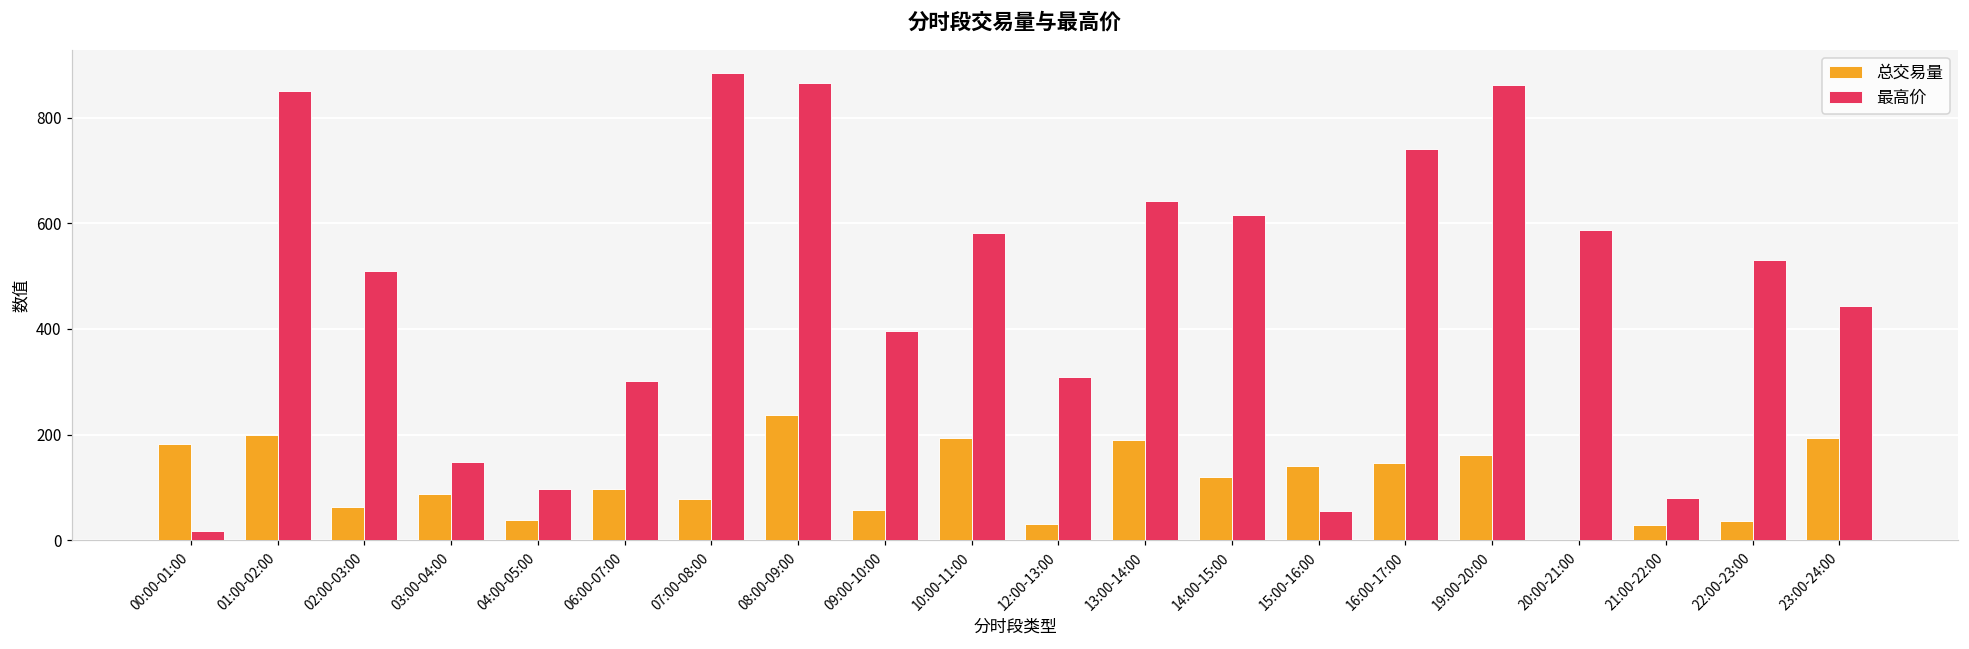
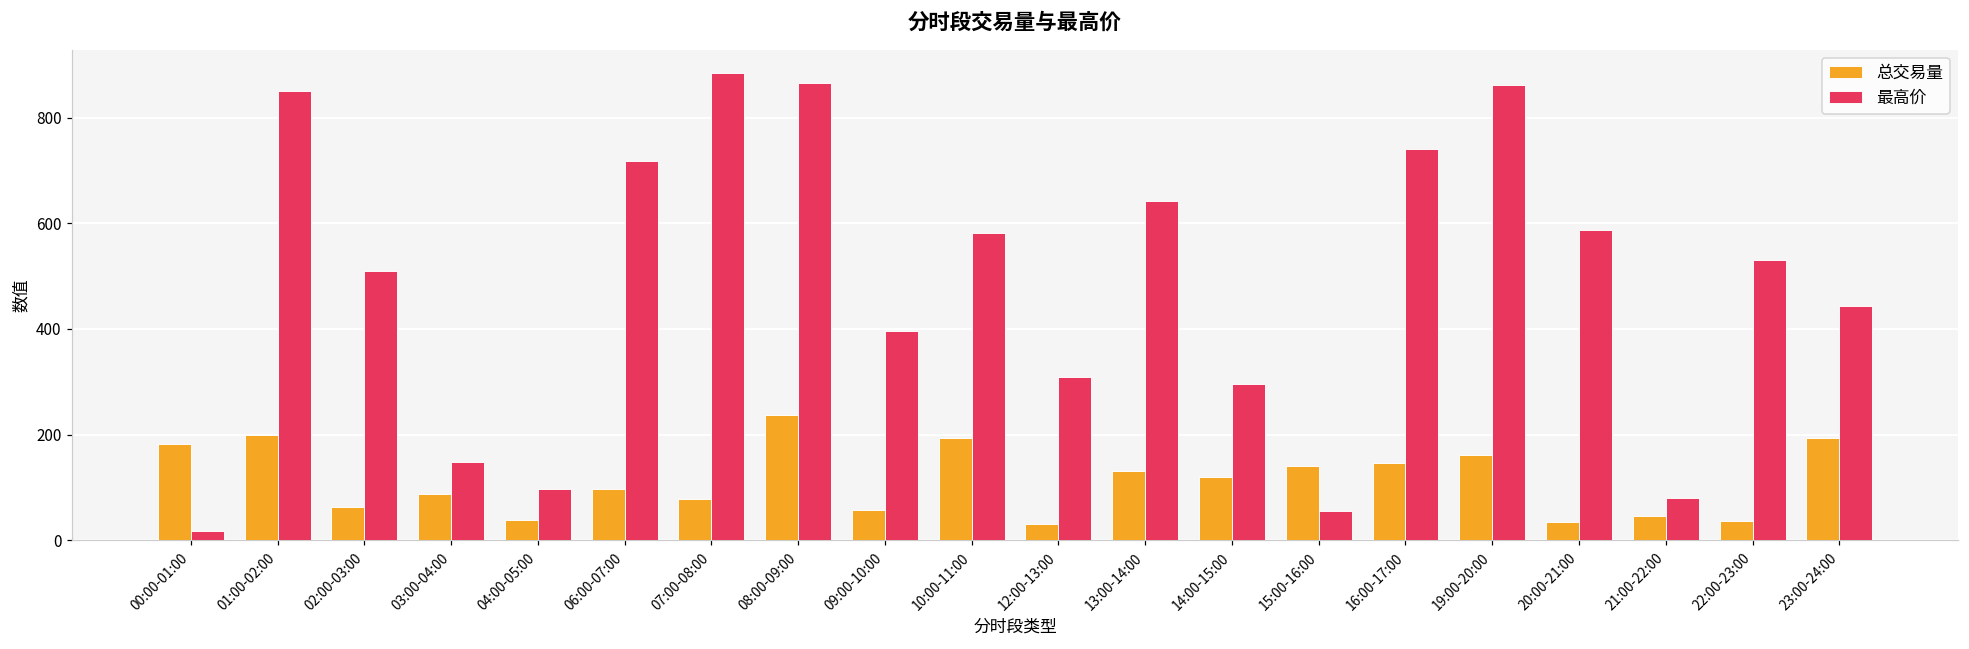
最高价, 06:00-07:00: 300 -> 720
总交易量, 13:00-14:00: 190 -> 130
最高价, 14:00-15:00: 620 -> 300
总交易量, 20:00-21:00: 0 -> 30
总交易量, 21:00-22:00: 30 -> 50
